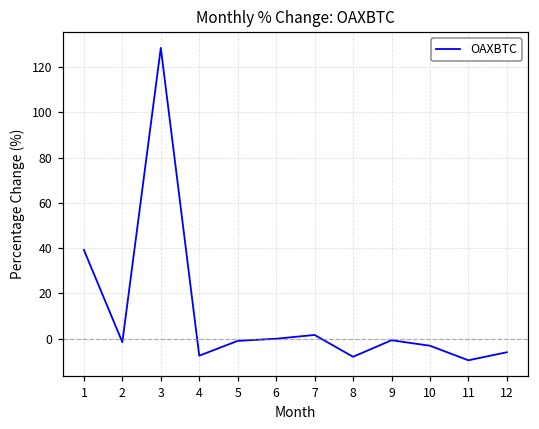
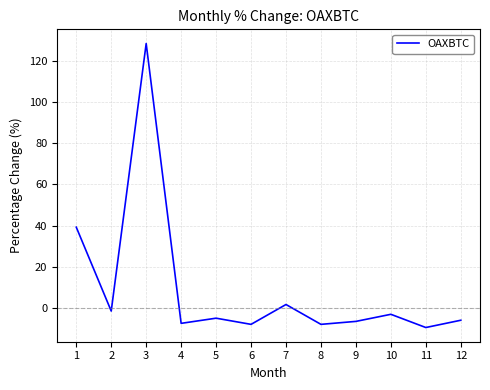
5: -1 -> -5
6: 0 -> -8
9: -1 -> -7
